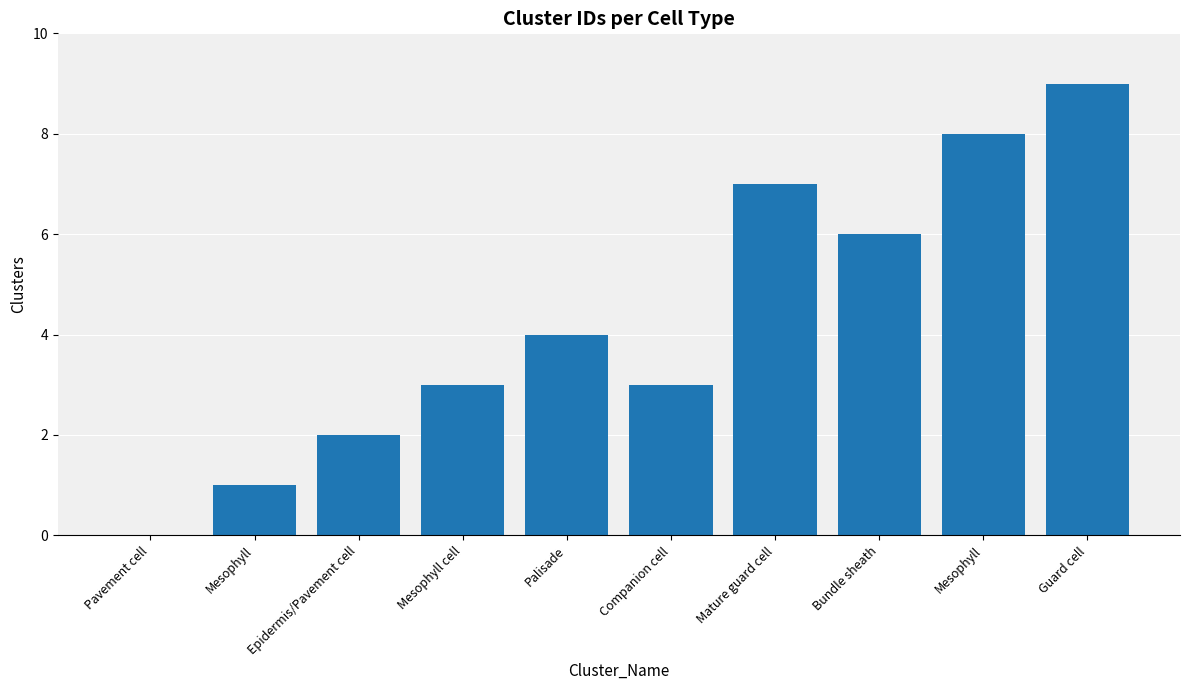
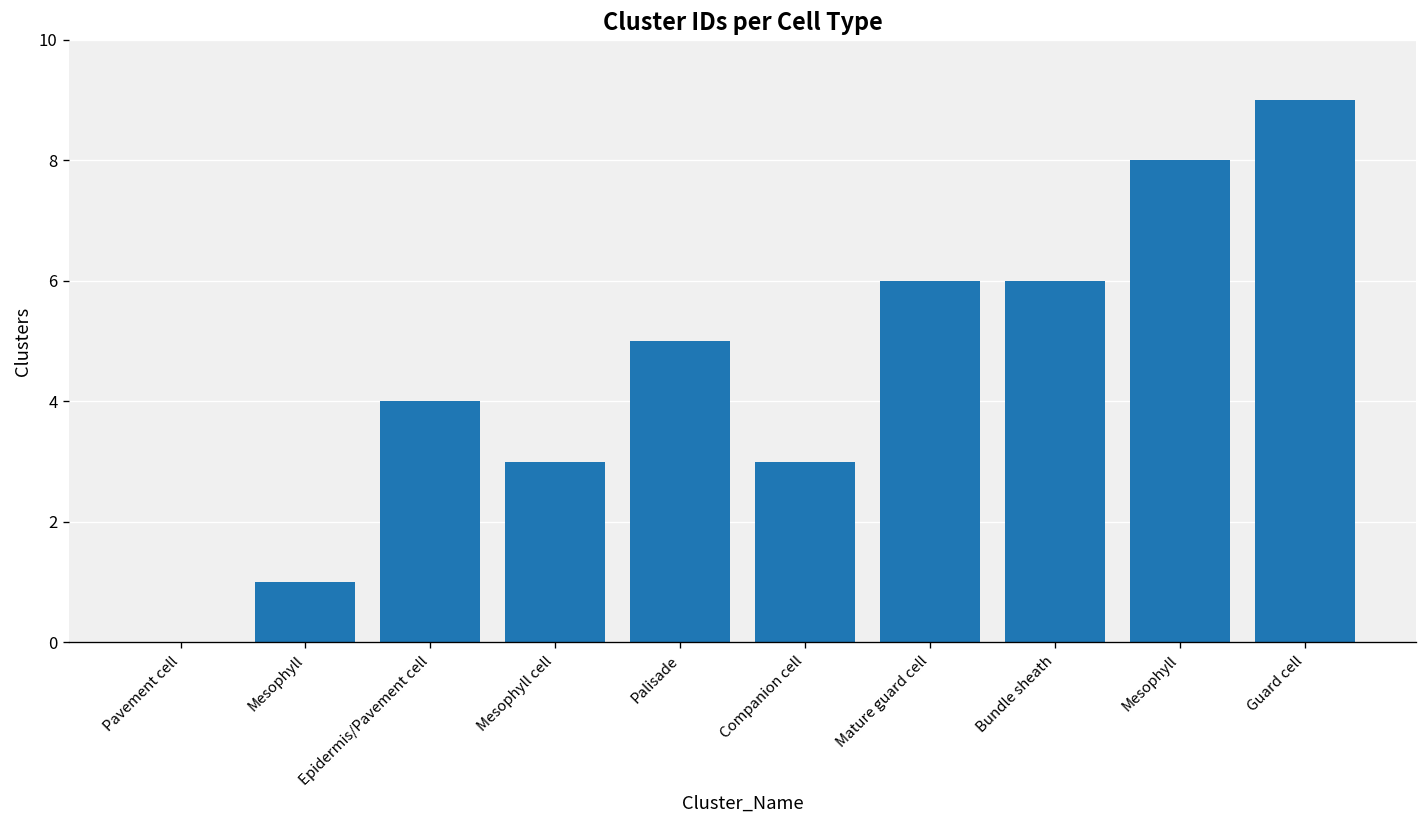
Epidermis/Pavement cell: 2 -> 4
Palisade: 4 -> 5
Mature guard cell: 7 -> 6
